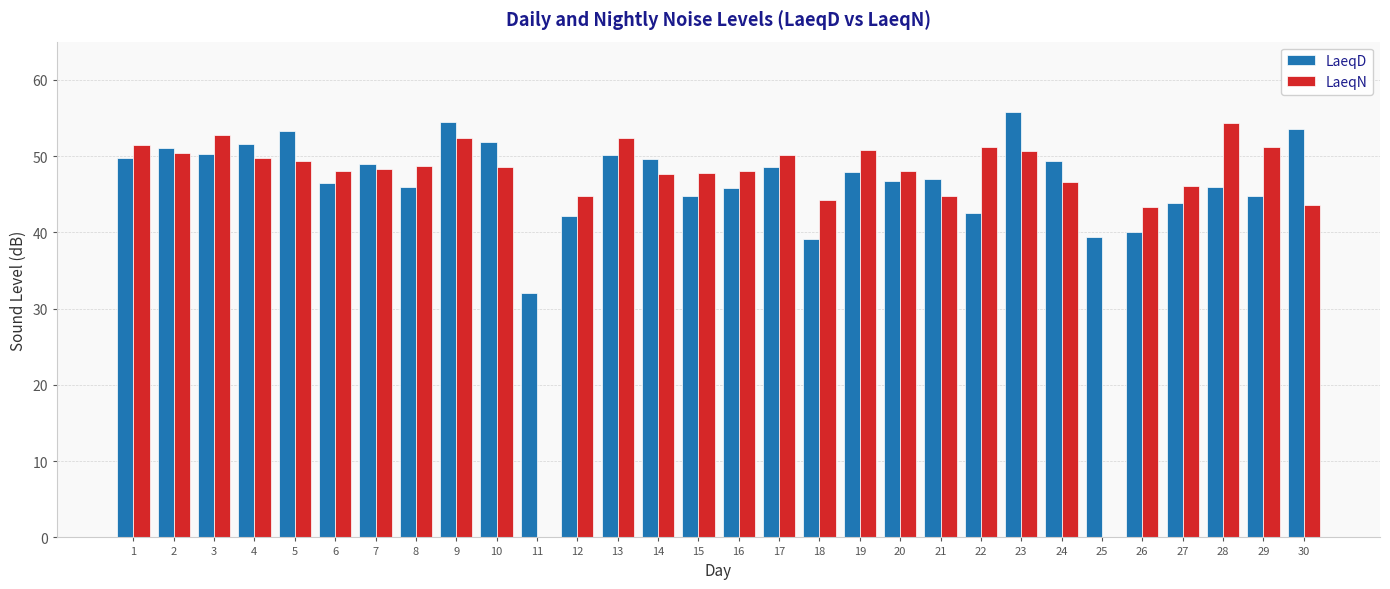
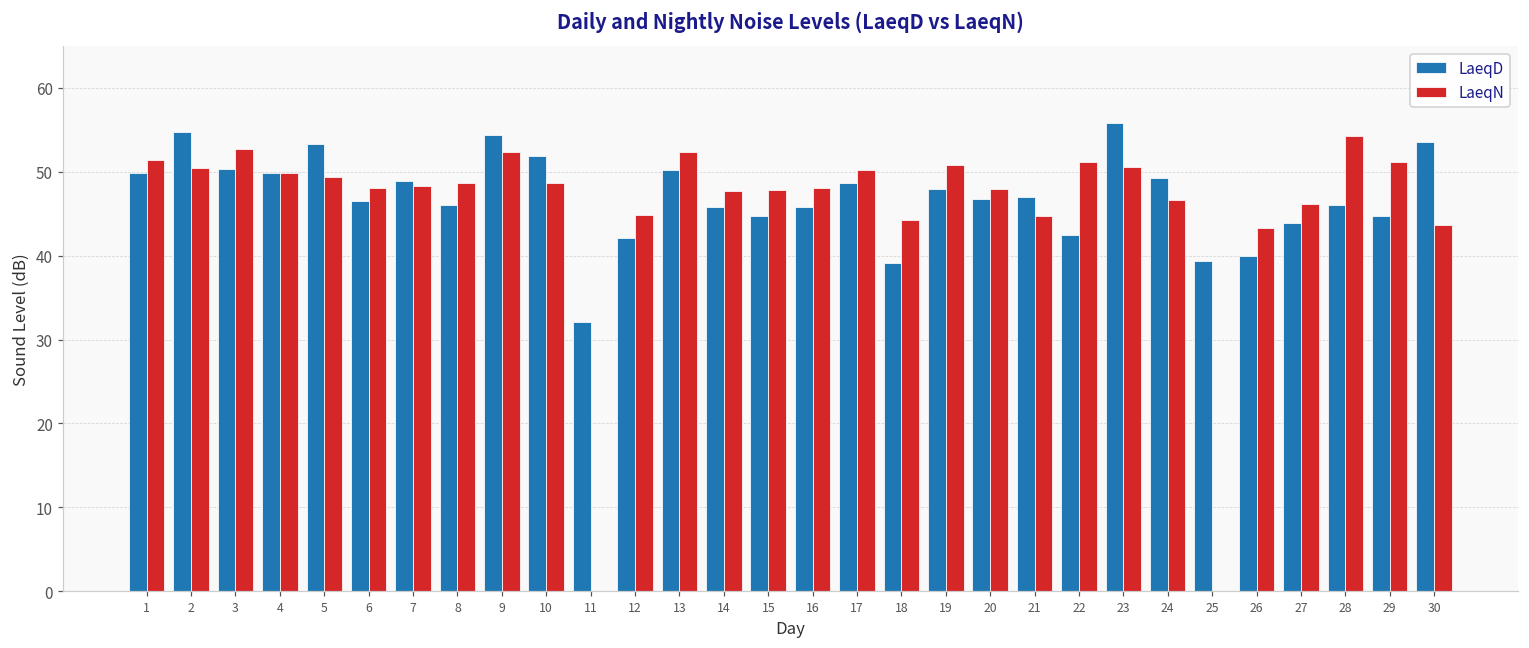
LaeqD, 2: 51 -> 55
LaeqD, 4: 52 -> 50
LaeqD, 14: 50 -> 46
